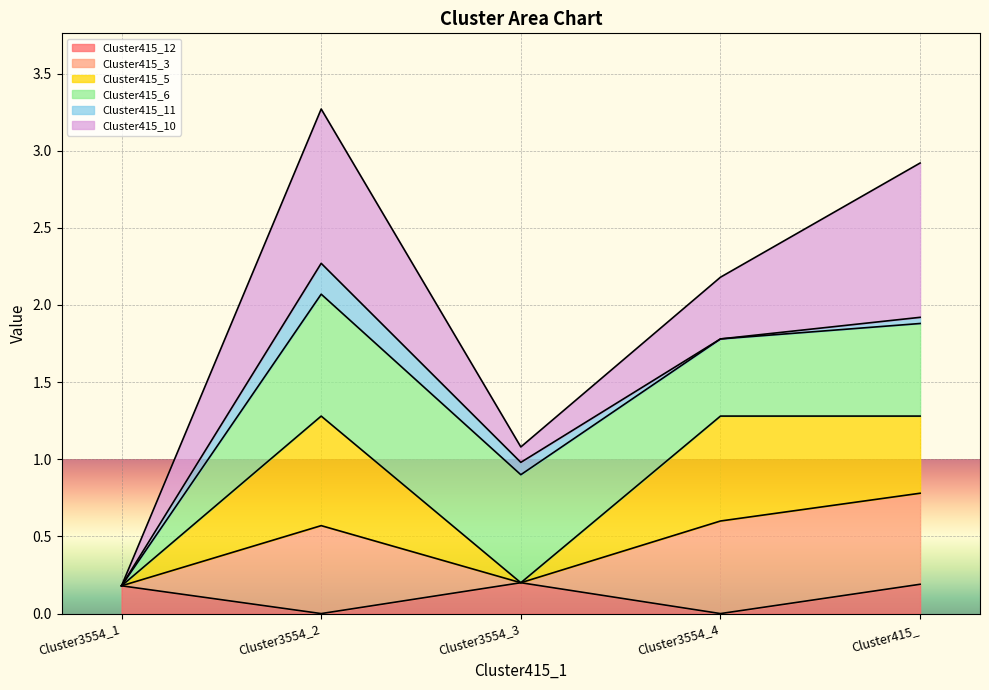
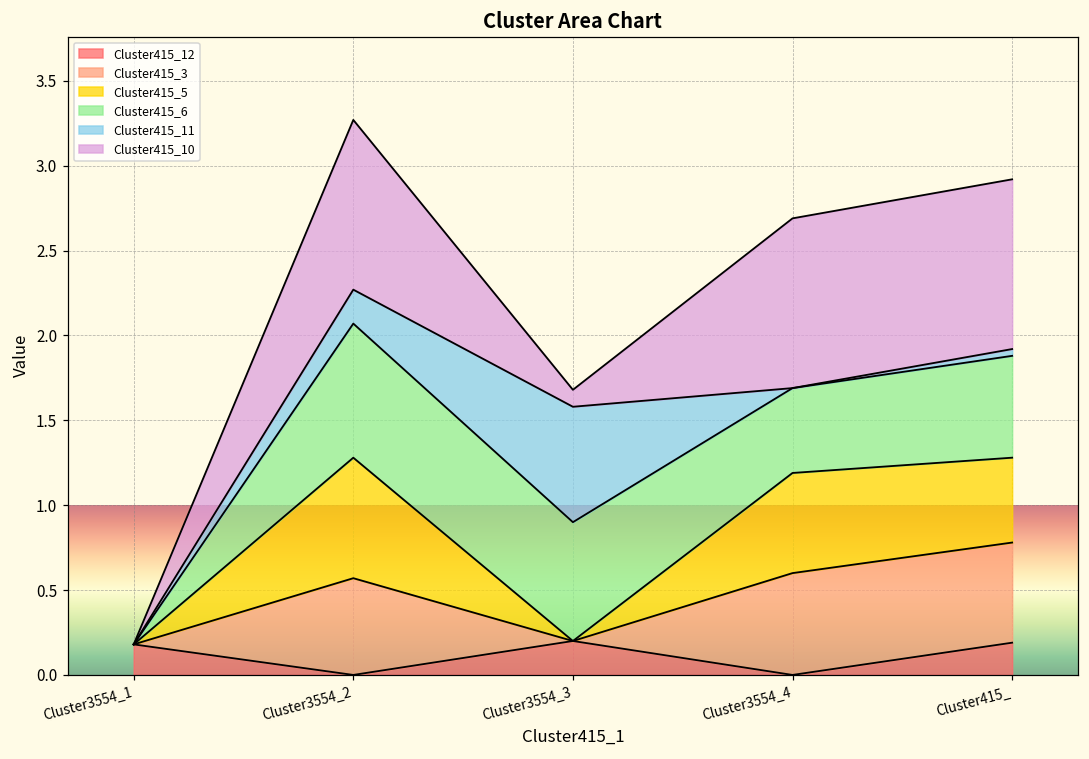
Cluster415_11, Cluster3554_3: 0.08 -> 0.68
Cluster415_5, Cluster3554_4: 0.68 -> 0.59
Cluster415_10, Cluster3554_4: 0.4 -> 1.0
